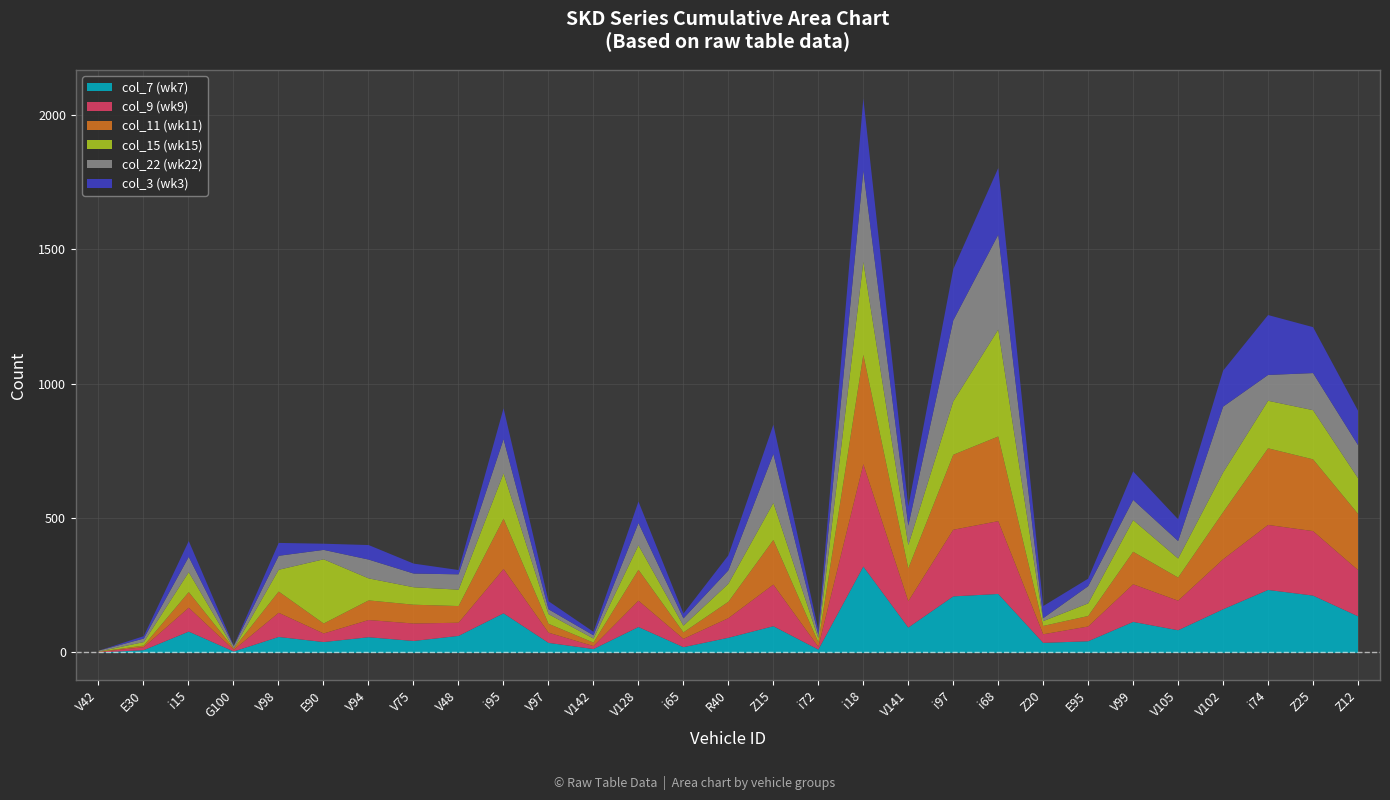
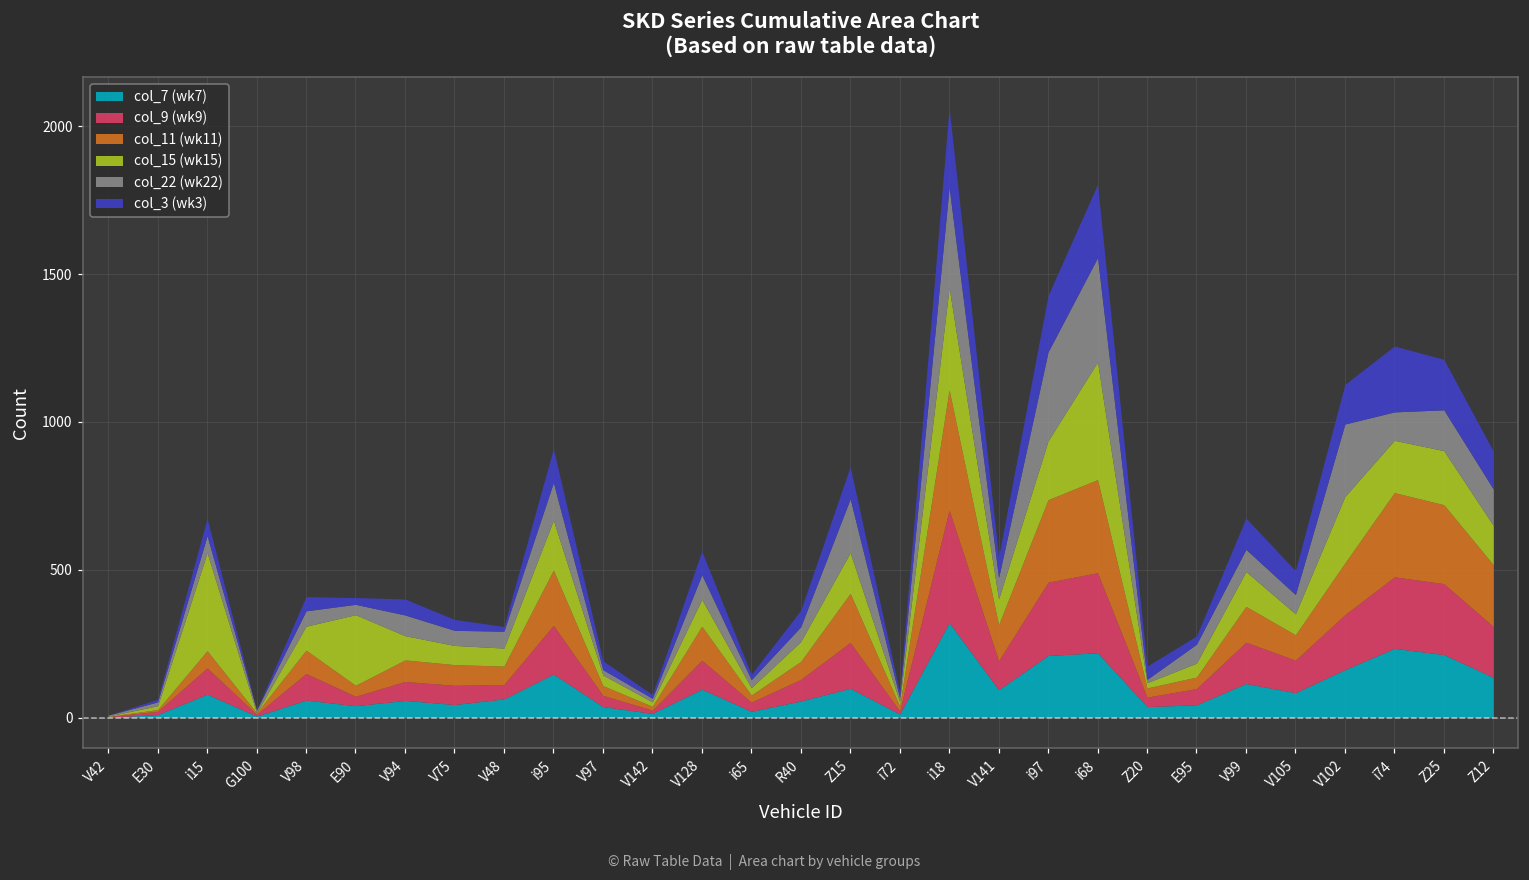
col_15 (wk15), i15: 70 -> 330
col_15 (wk15), V102: 150 -> 230
